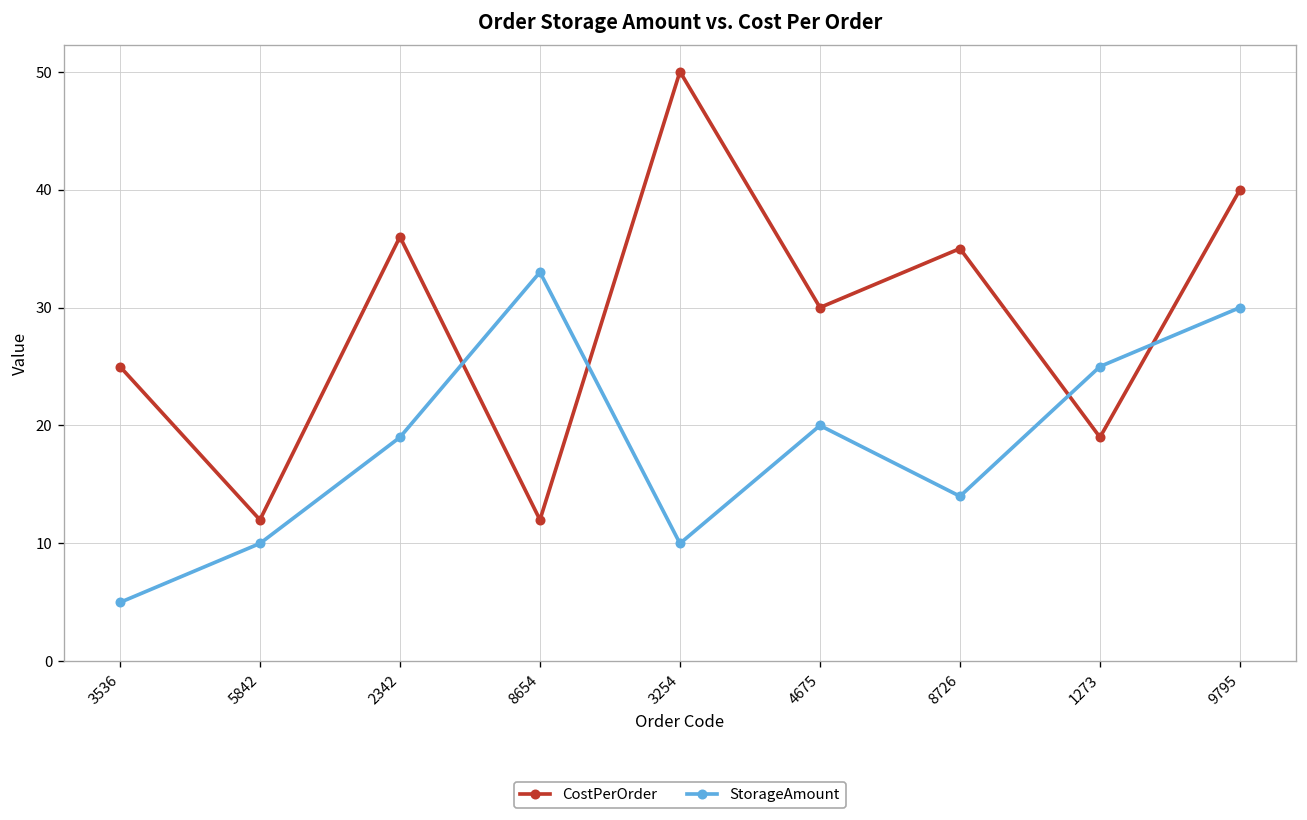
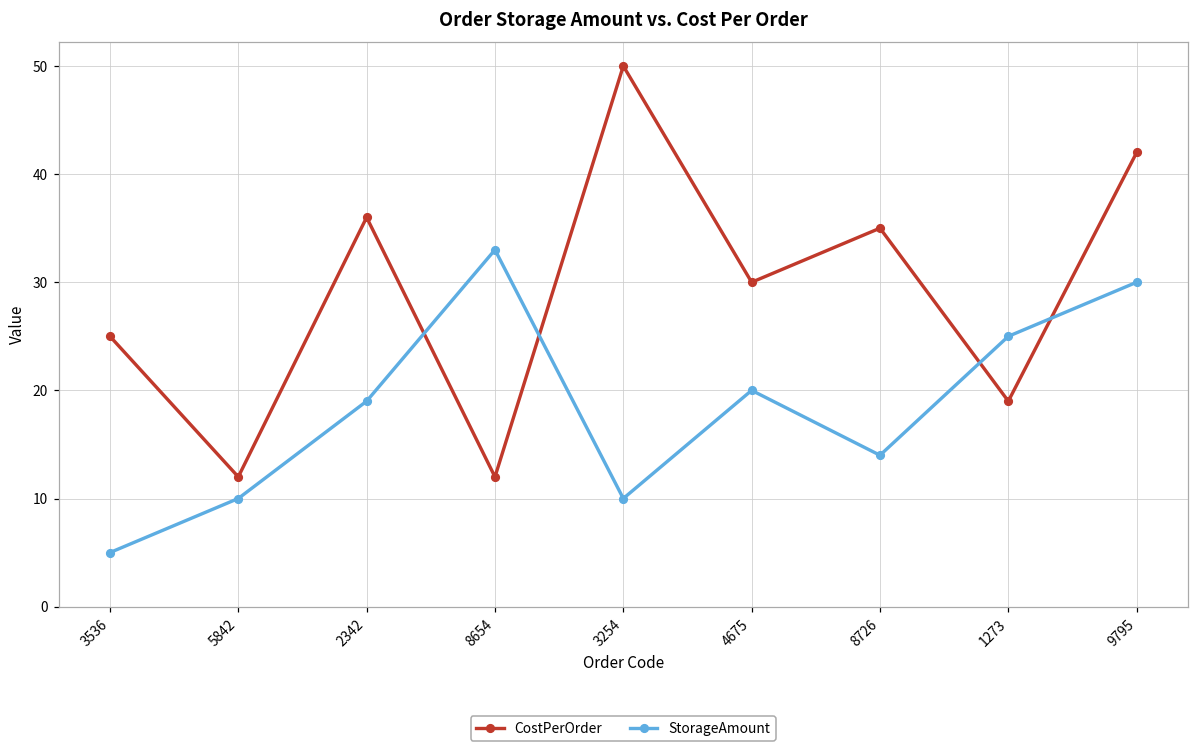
CostPerOrder, 9795: 40 -> 42
